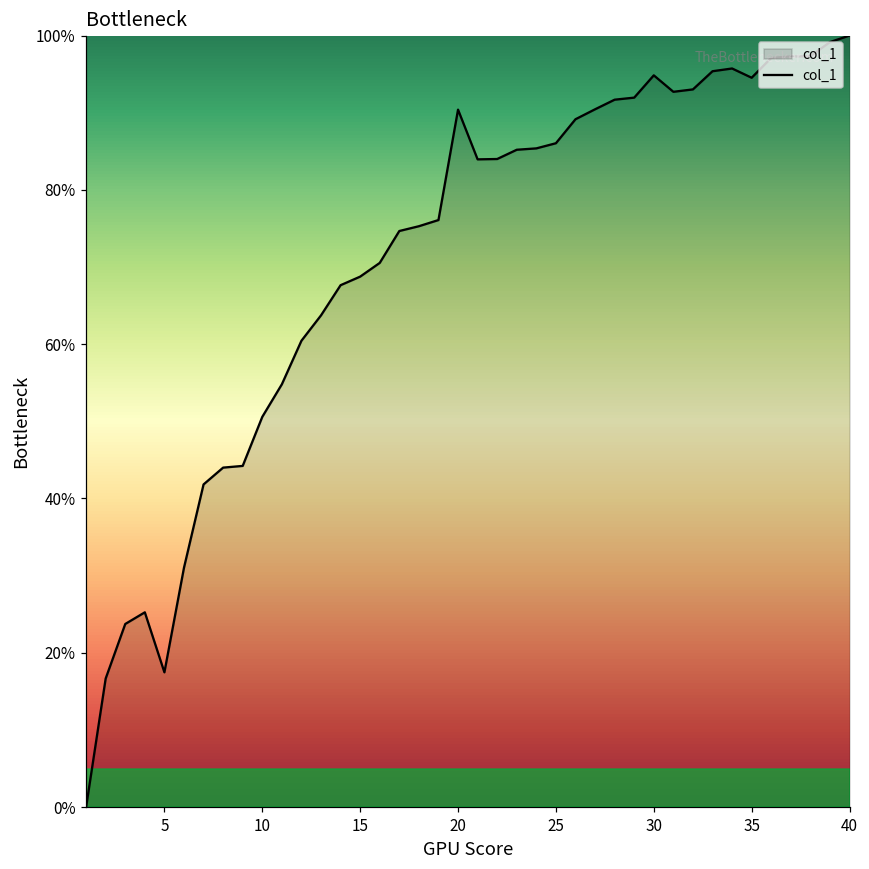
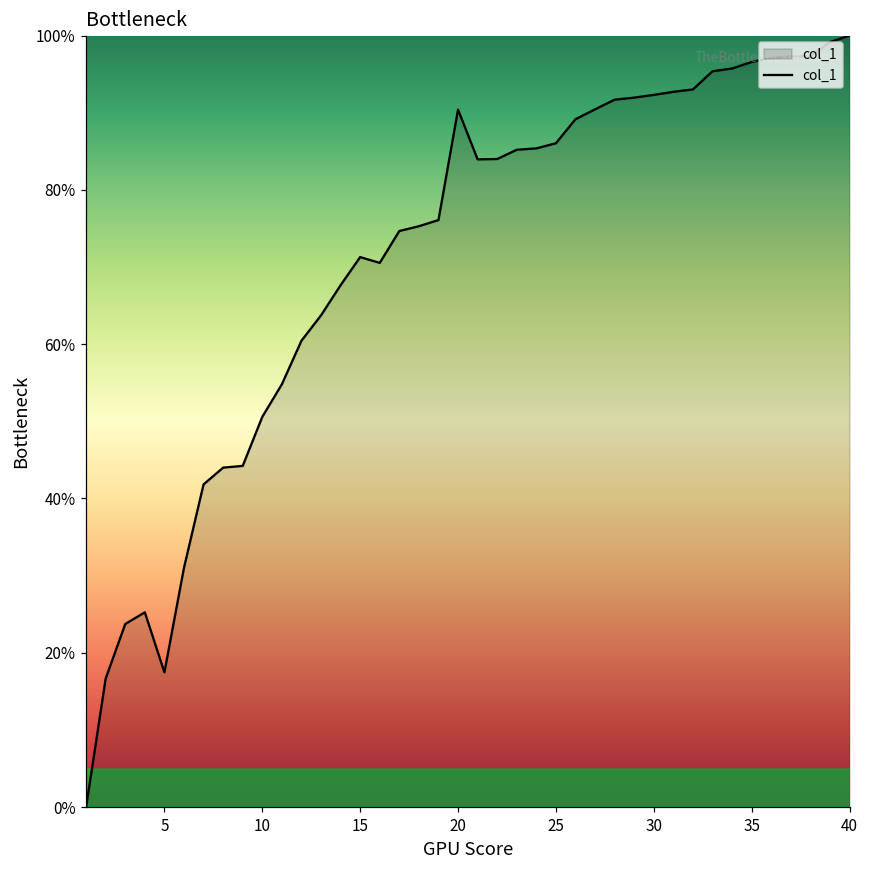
15: 69% -> 71%
30: 95% -> 92%
35: 95% -> 97%
